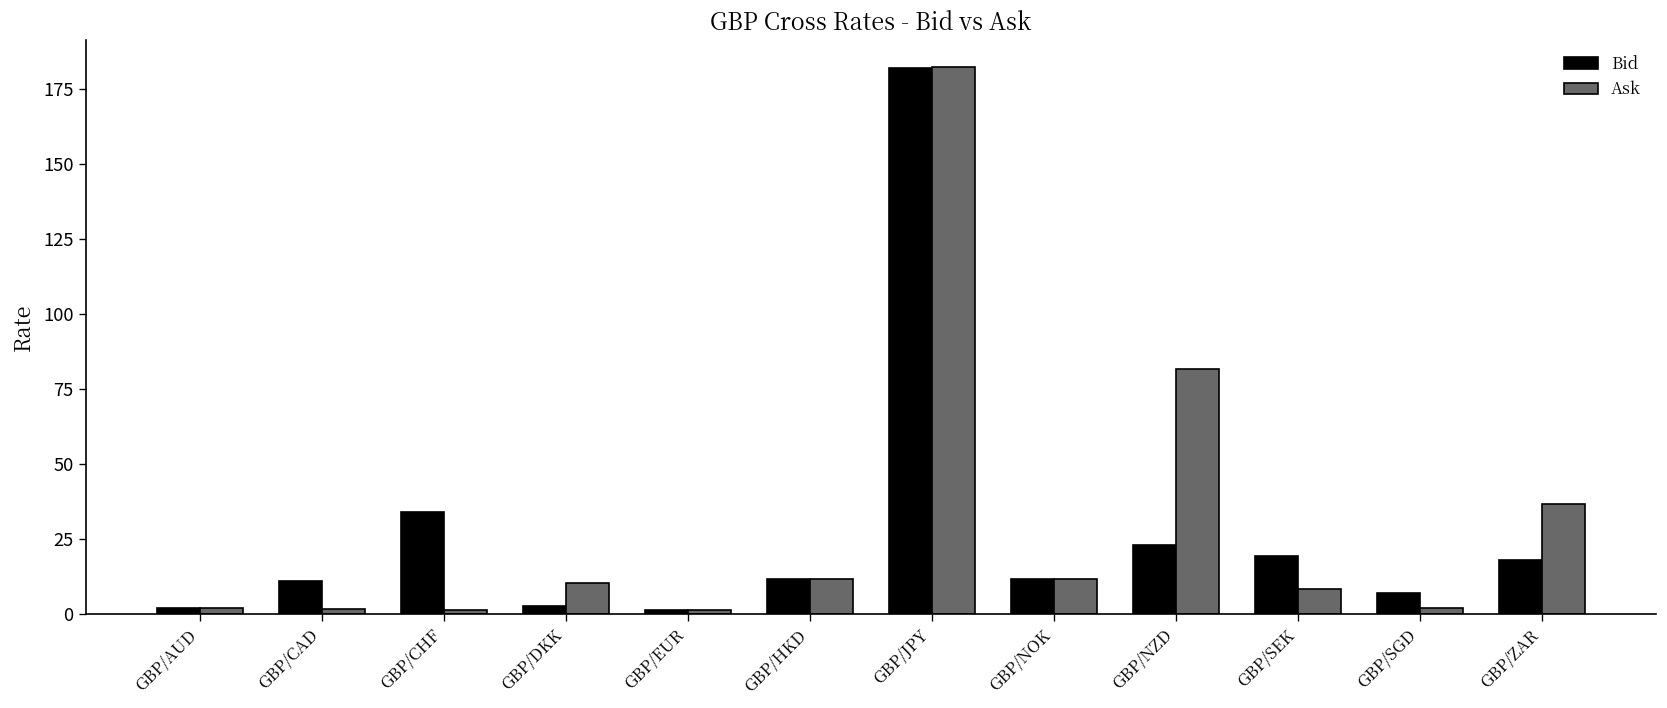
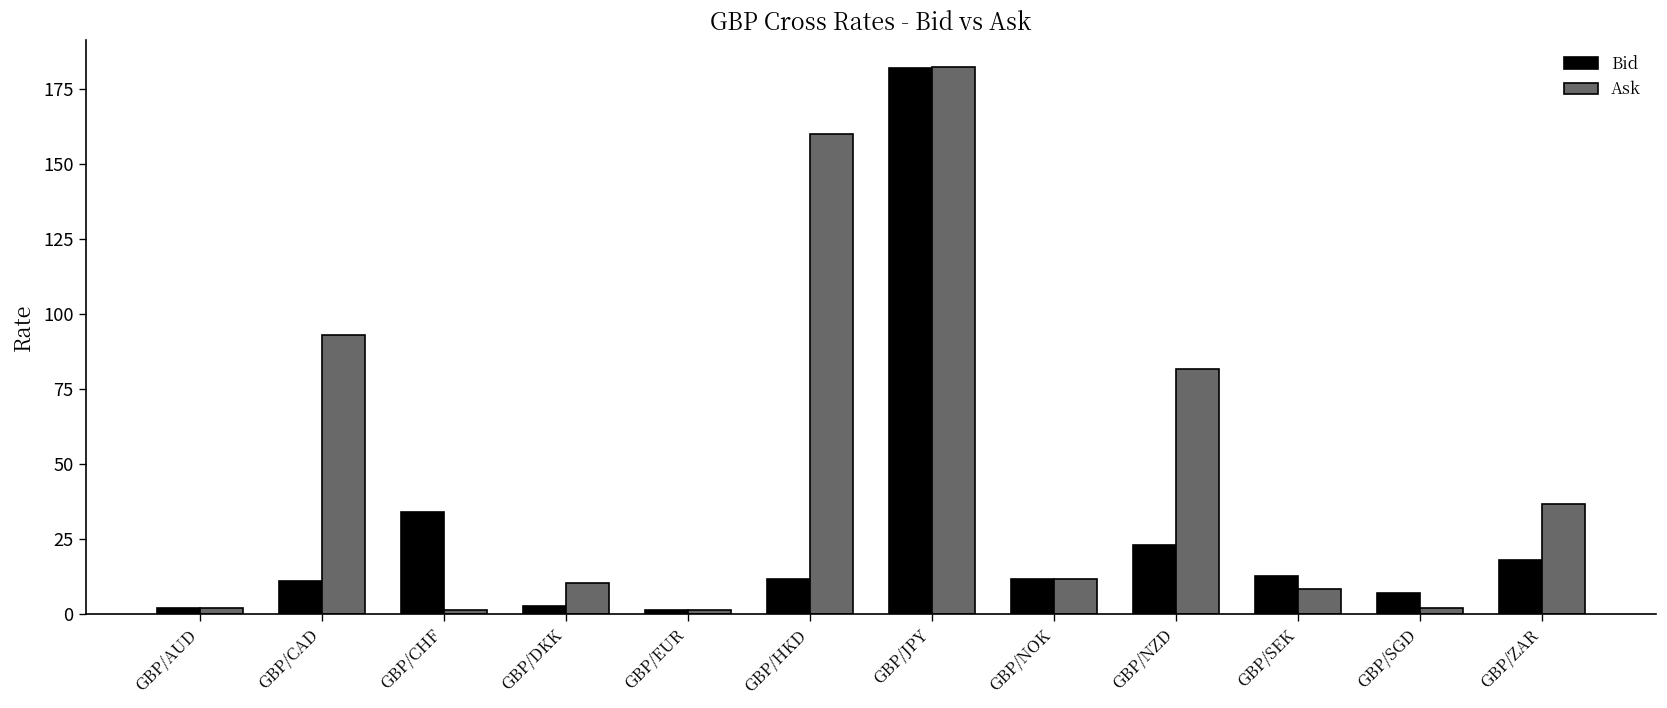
Ask, GBP/CAD: 2 -> 93
Ask, GBP/HKD: 12 -> 160
Bid, GBP/SEK: 20 -> 13
